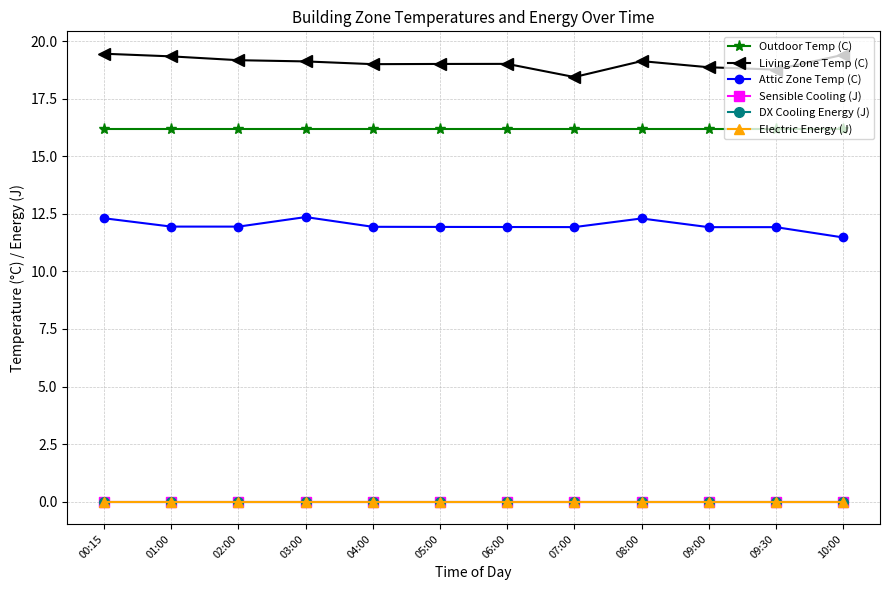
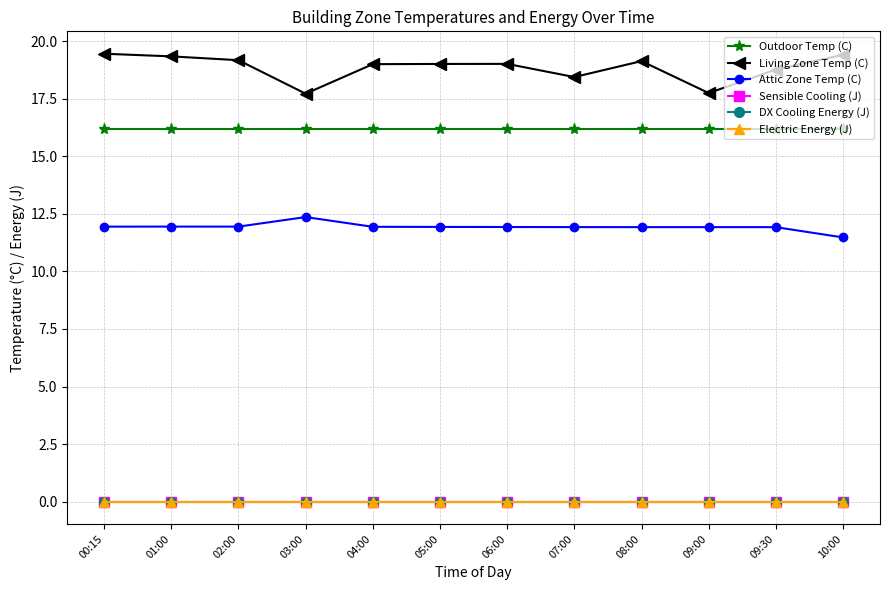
Attic Zone Temp (C), 00:15: 12.3 -> 11.9
Living Zone Temp (C), 03:00: 19.1 -> 17.7
Attic Zone Temp (C), 08:00: 12.3 -> 11.9
Living Zone Temp (C), 09:00: 18.9 -> 17.7
